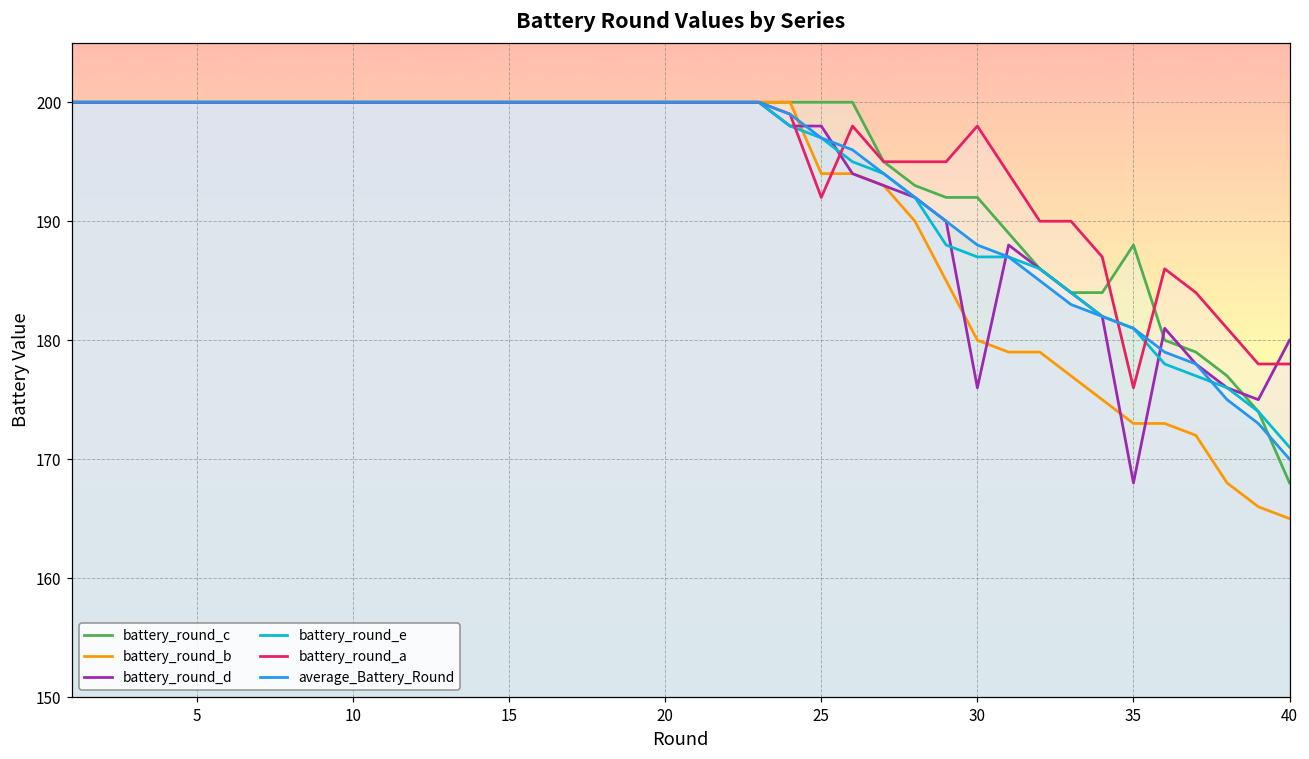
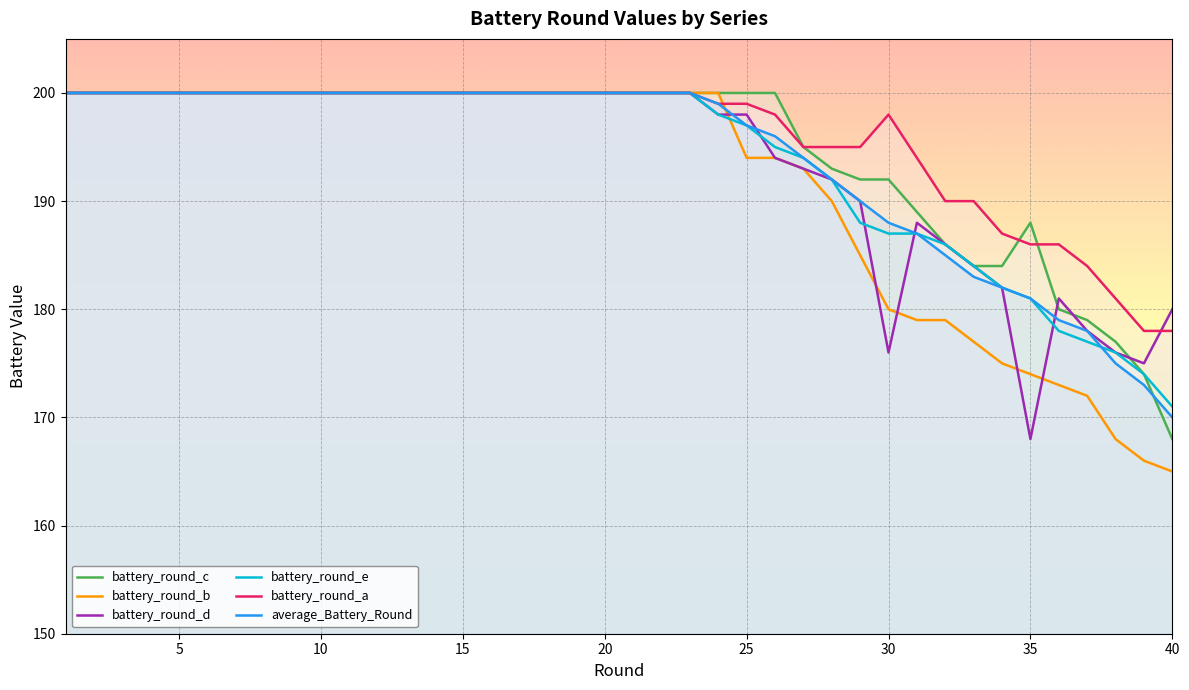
battery_round_a, 25: 192 -> 199
battery_round_b, 35: 173 -> 174
battery_round_a, 35: 176 -> 186
